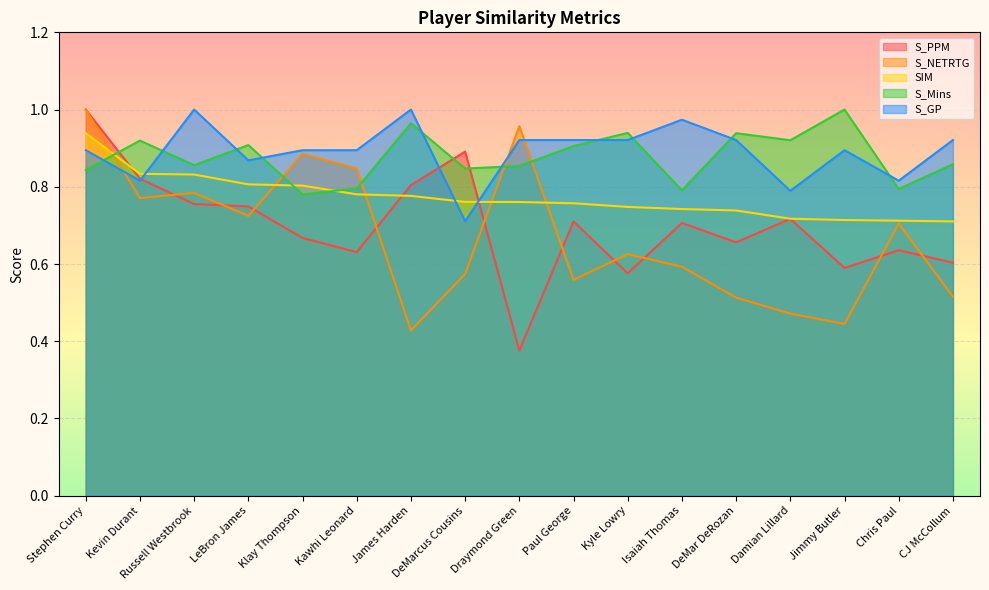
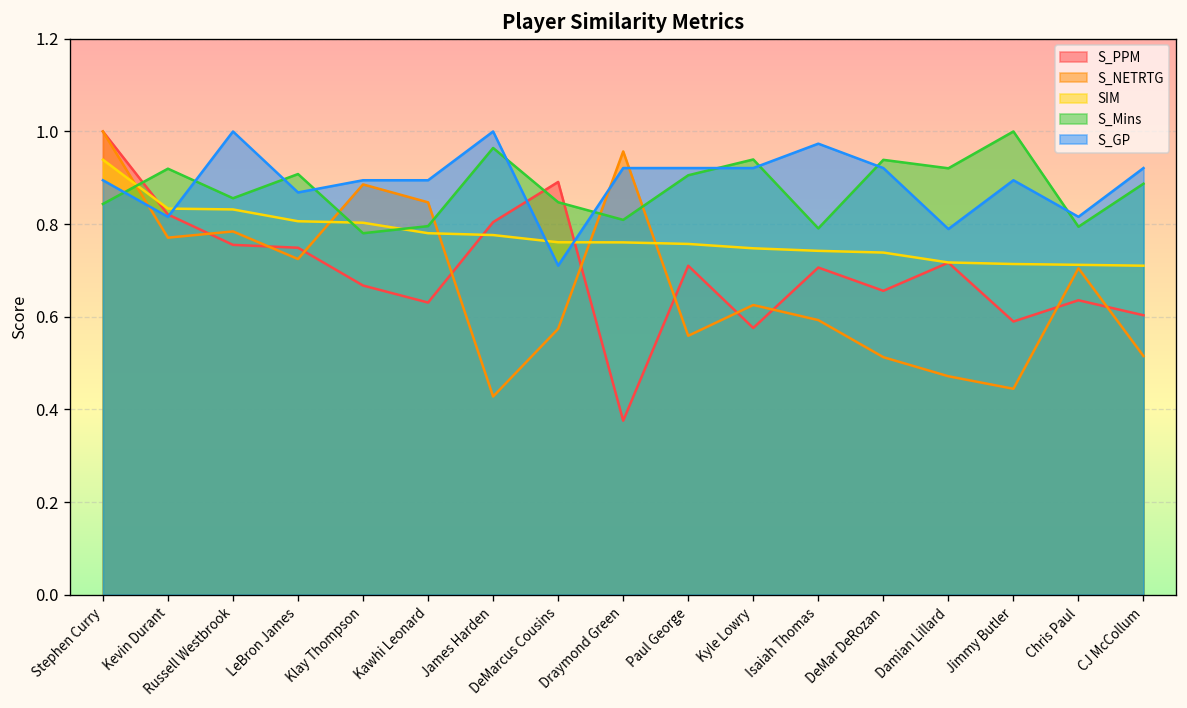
S_Mins, Draymond Green: 0.85 -> 0.81
S_Mins, CJ McCollum: 0.86 -> 0.89
